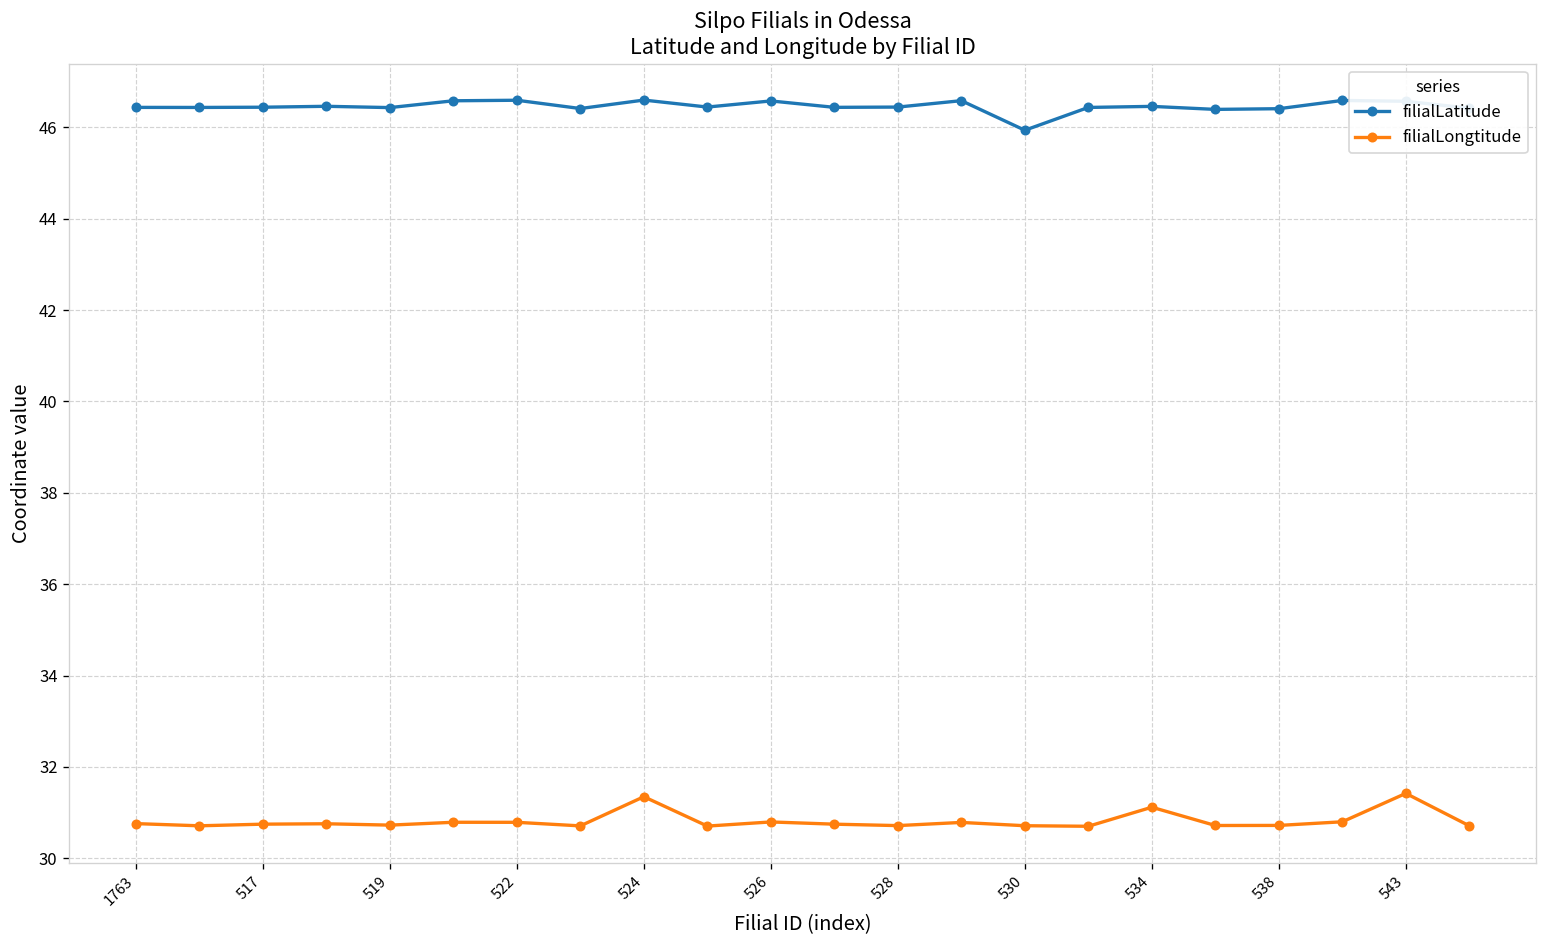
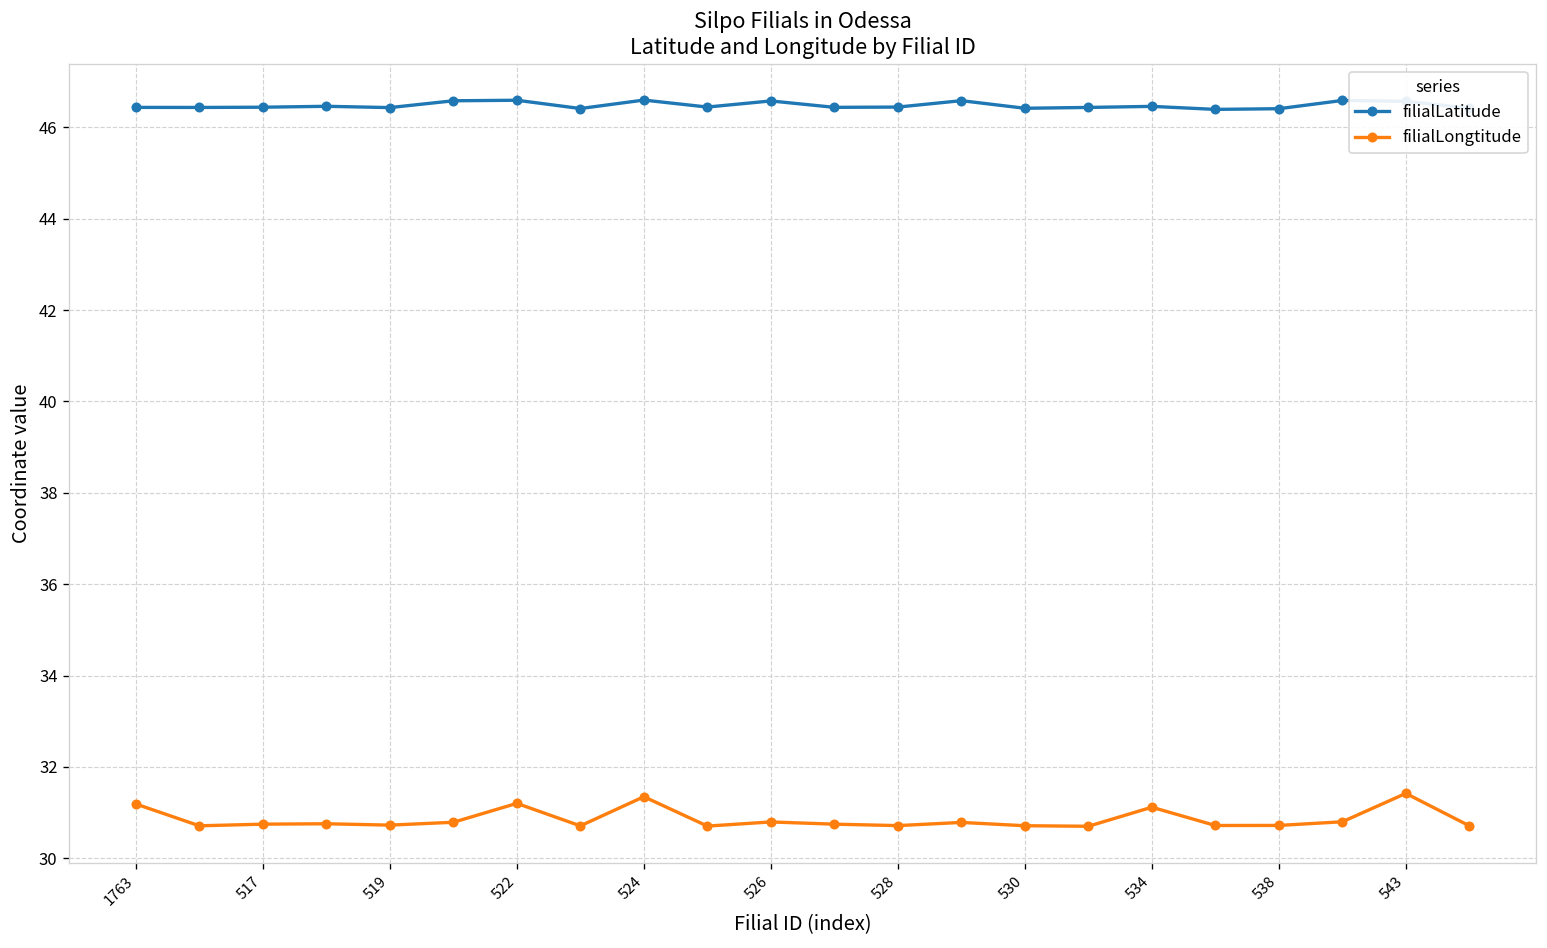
filialLongtitude, 1763: 30.8 -> 31.2
filialLongtitude, 522: 30.8 -> 31.2
filialLatitude, 530: 45.9 -> 46.4
